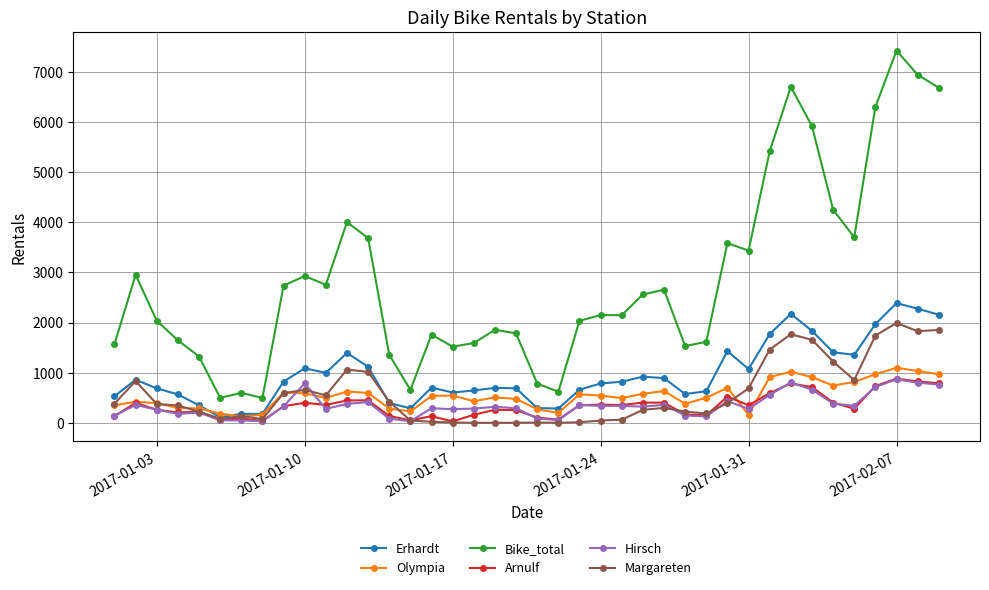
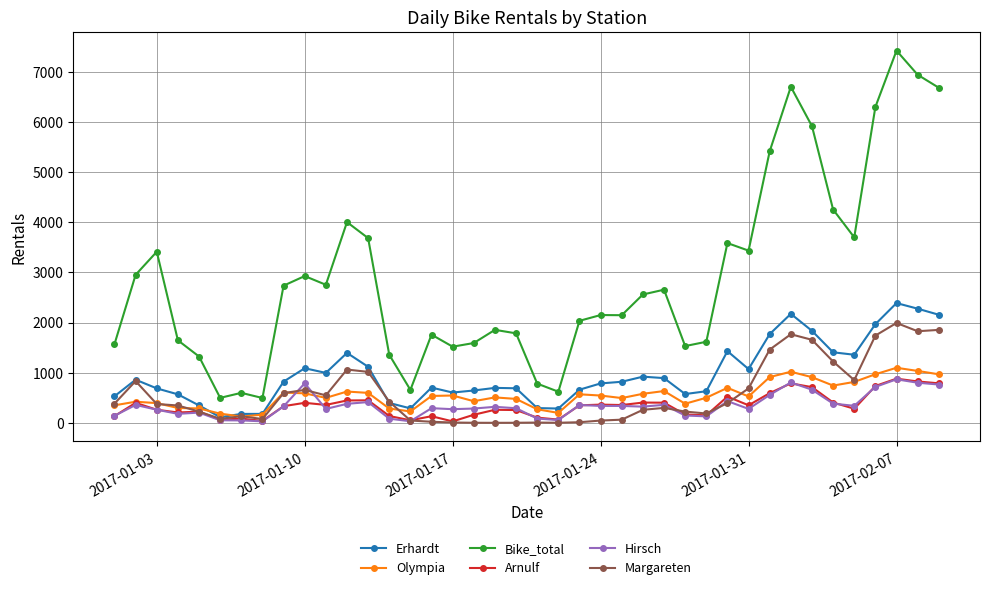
Bike_total, 2017-01-03: 2000 -> 3400
Olympia, 2017-01-31: 200 -> 500
